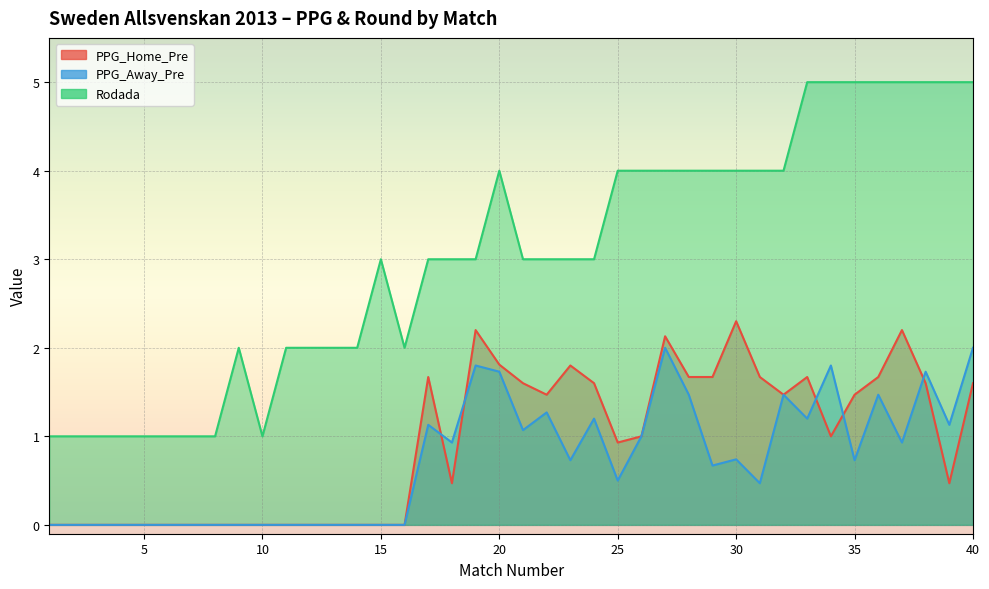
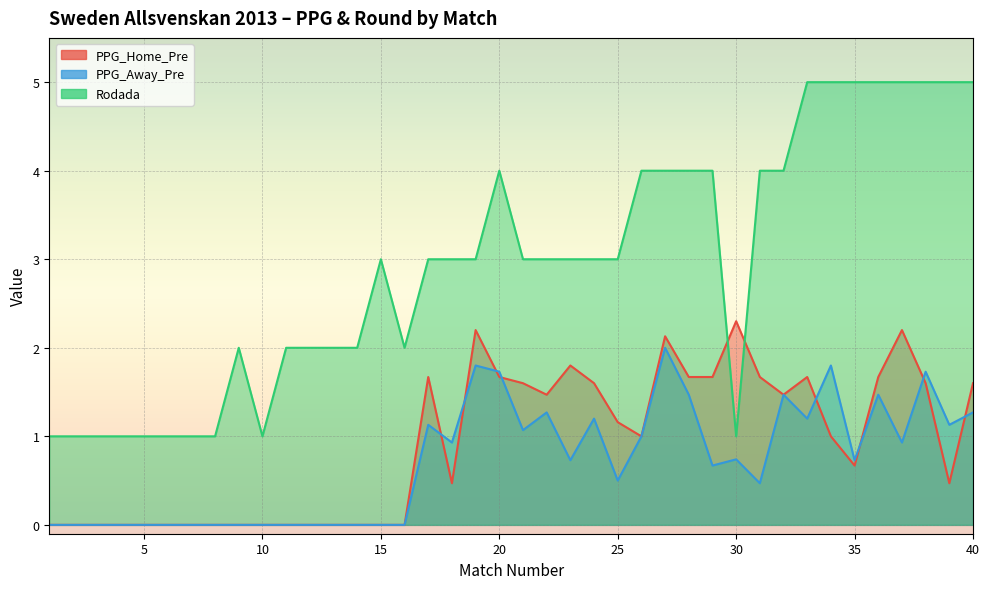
PPG_Home_Pre, 20: 1.8 -> 1.7
PPG_Home_Pre, 25: 0.9 -> 1.2
Rodada, 25: 4 -> 3
Rodada, 30: 4 -> 1
PPG_Home_Pre, 35: 1.5 -> 0.7
PPG_Away_Pre, 40: 2.0 -> 1.3
